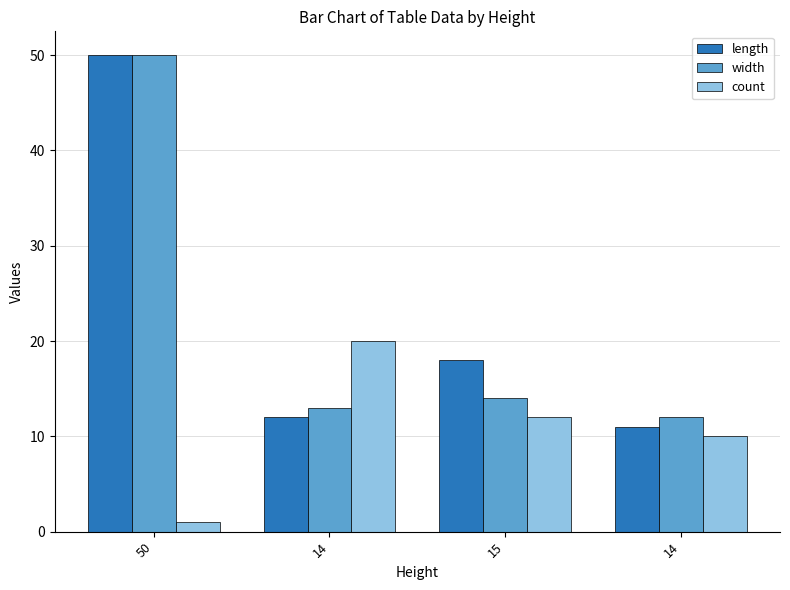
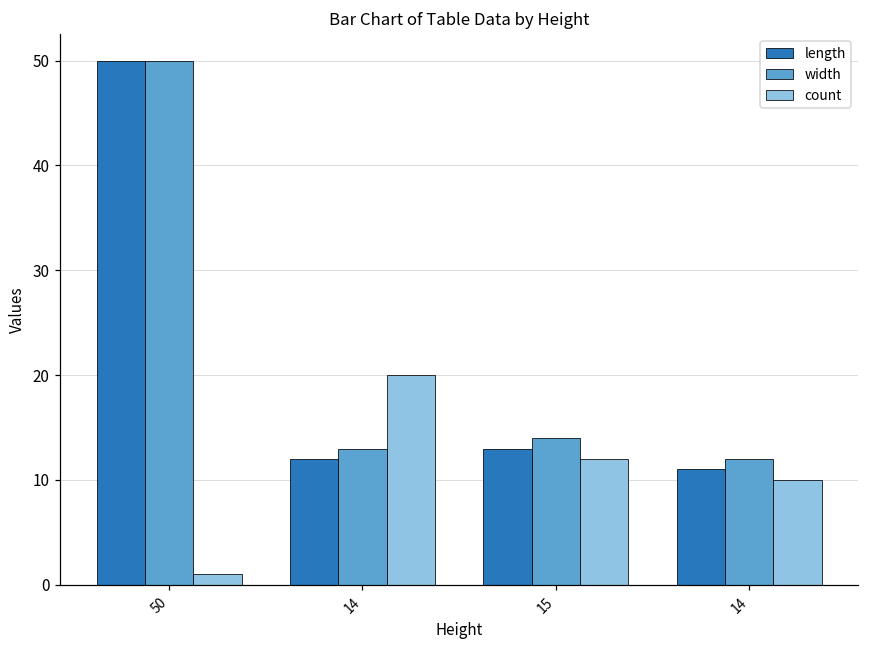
length, 15: 18 -> 13
